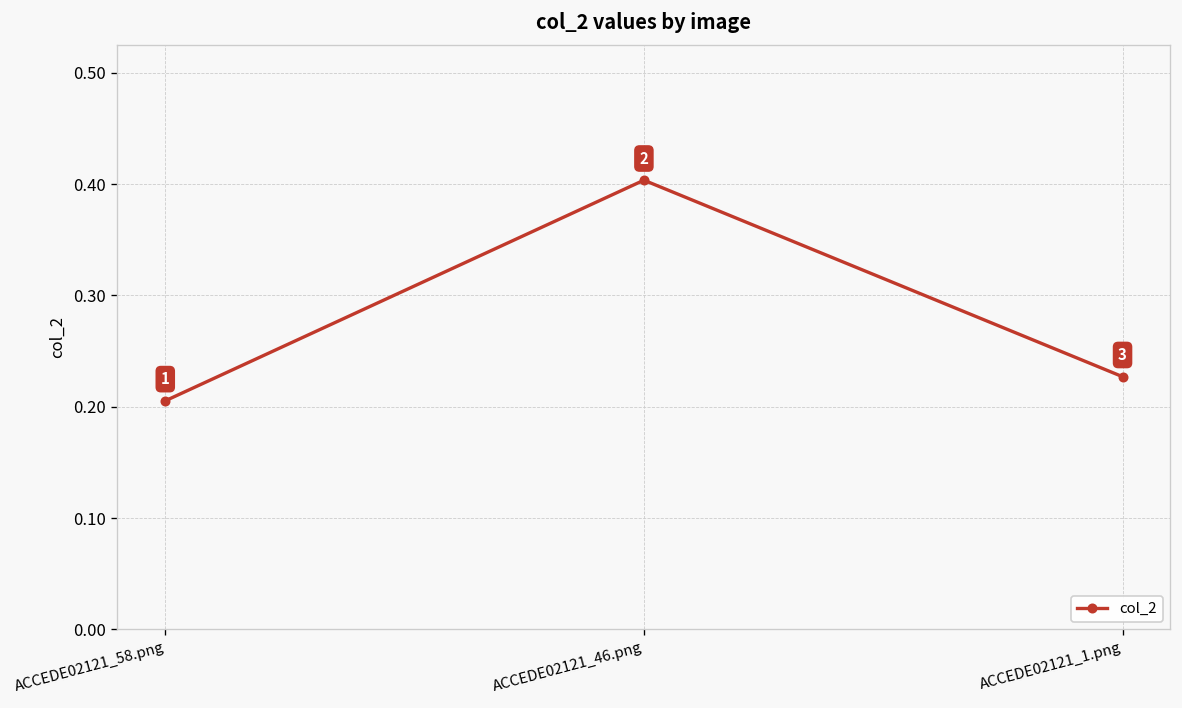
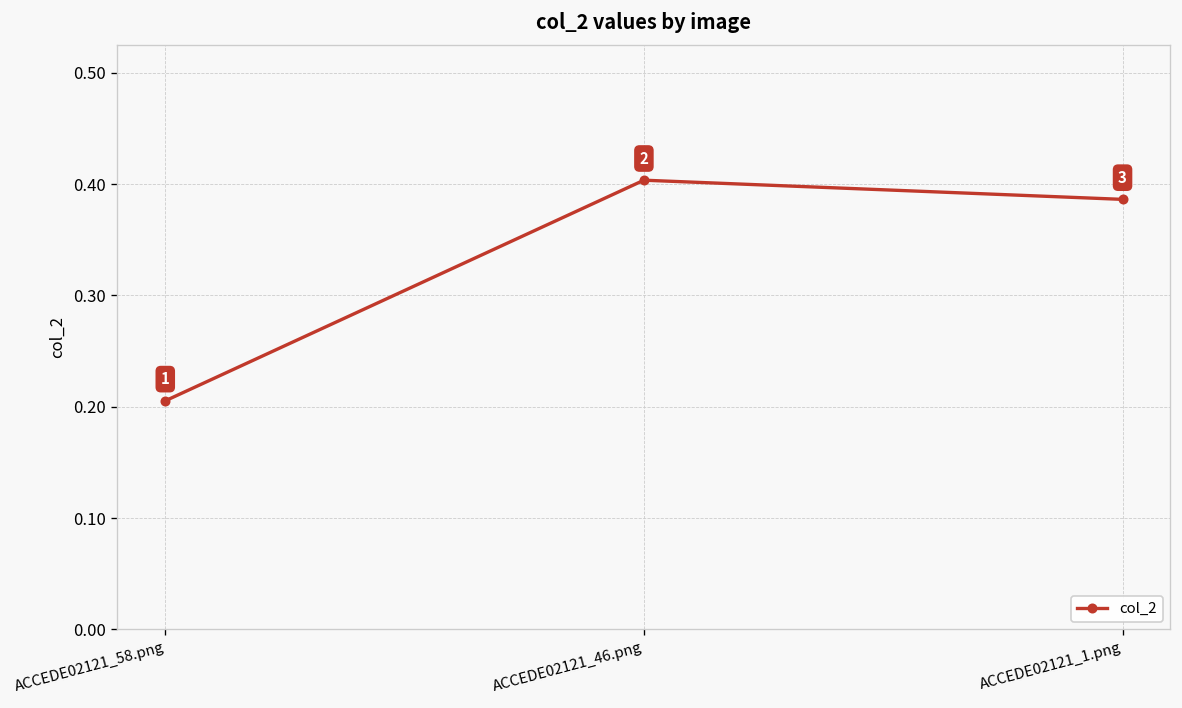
ACCEDE02121_1.png: 0.23 -> 0.39
